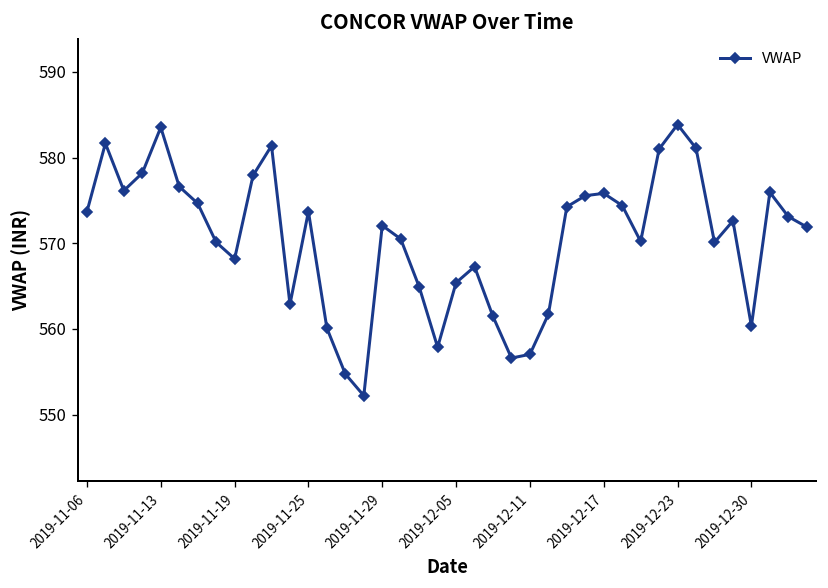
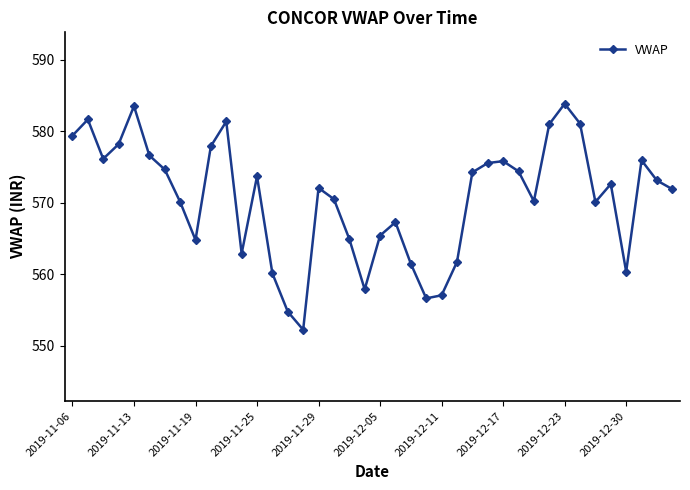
2019-11-06: 574 -> 579
2019-11-19: 568 -> 565
